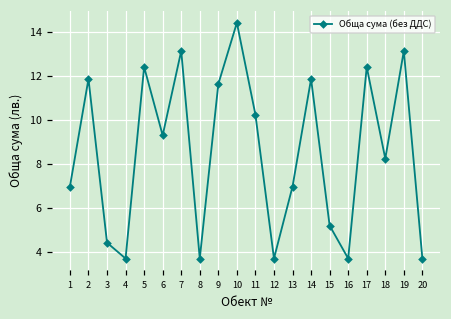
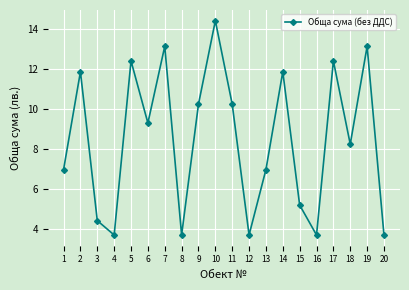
9: 11.6 -> 10.2
